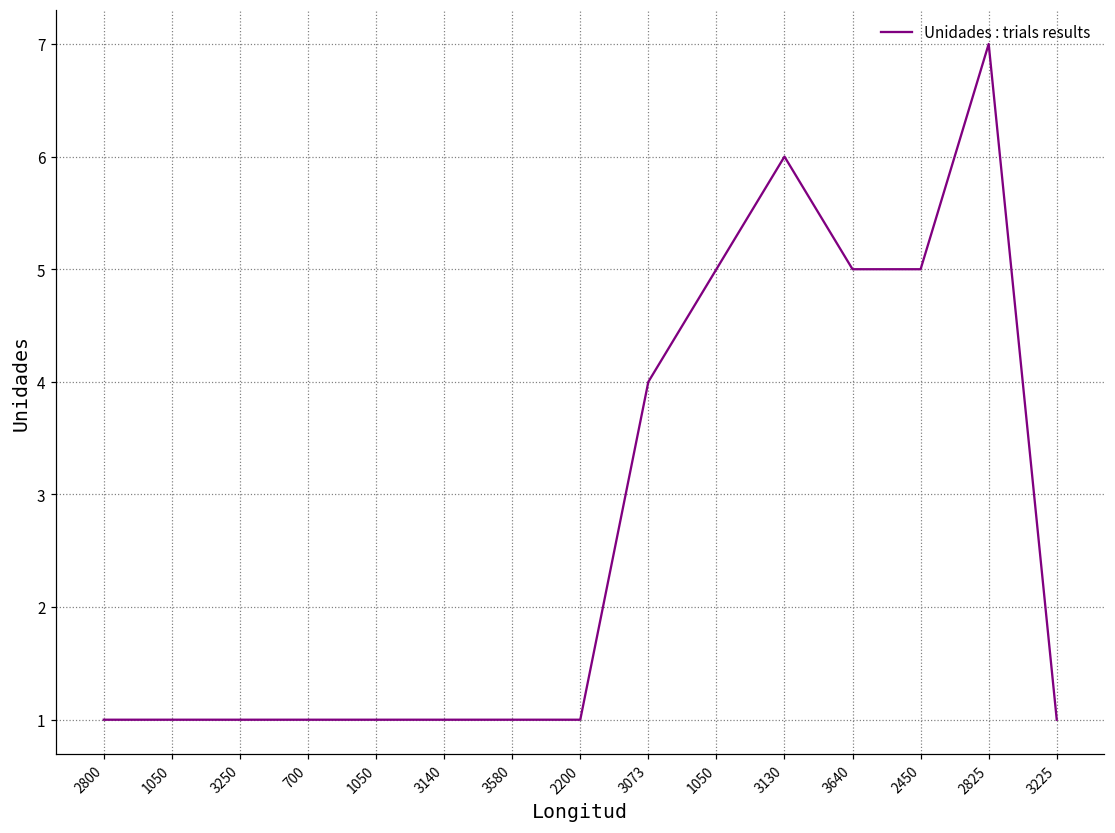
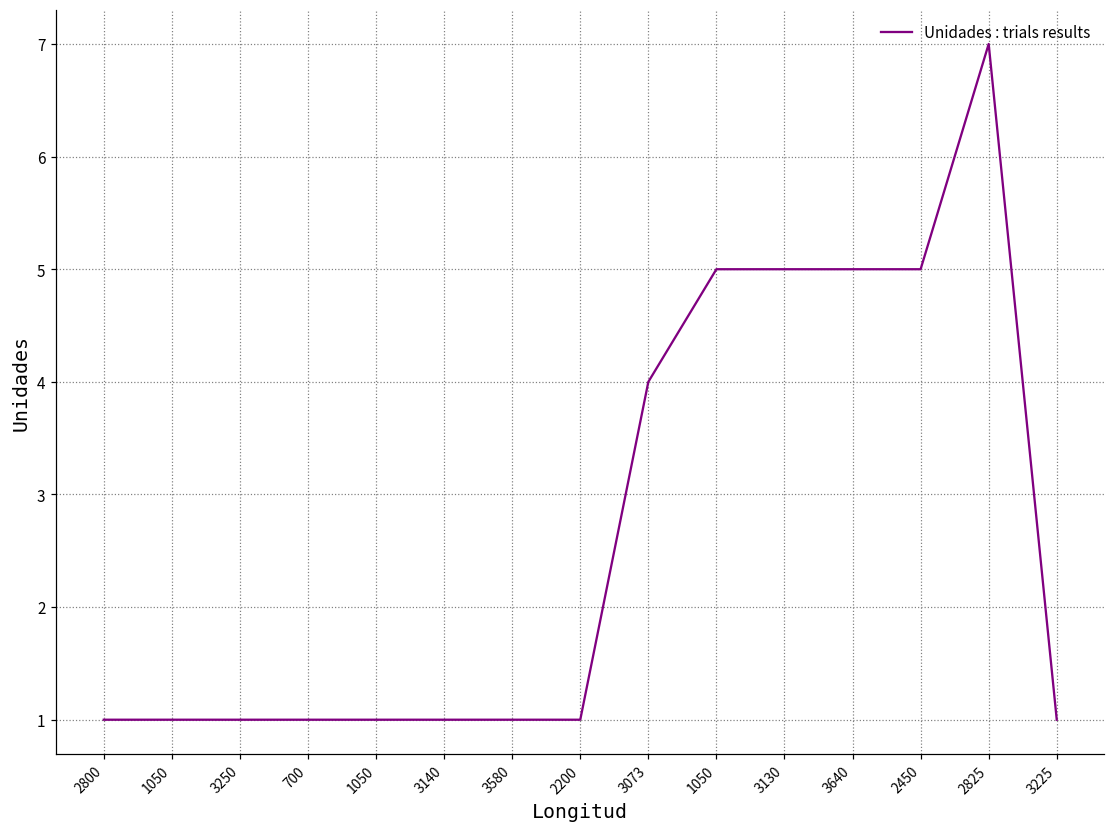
3130: 6 -> 5
